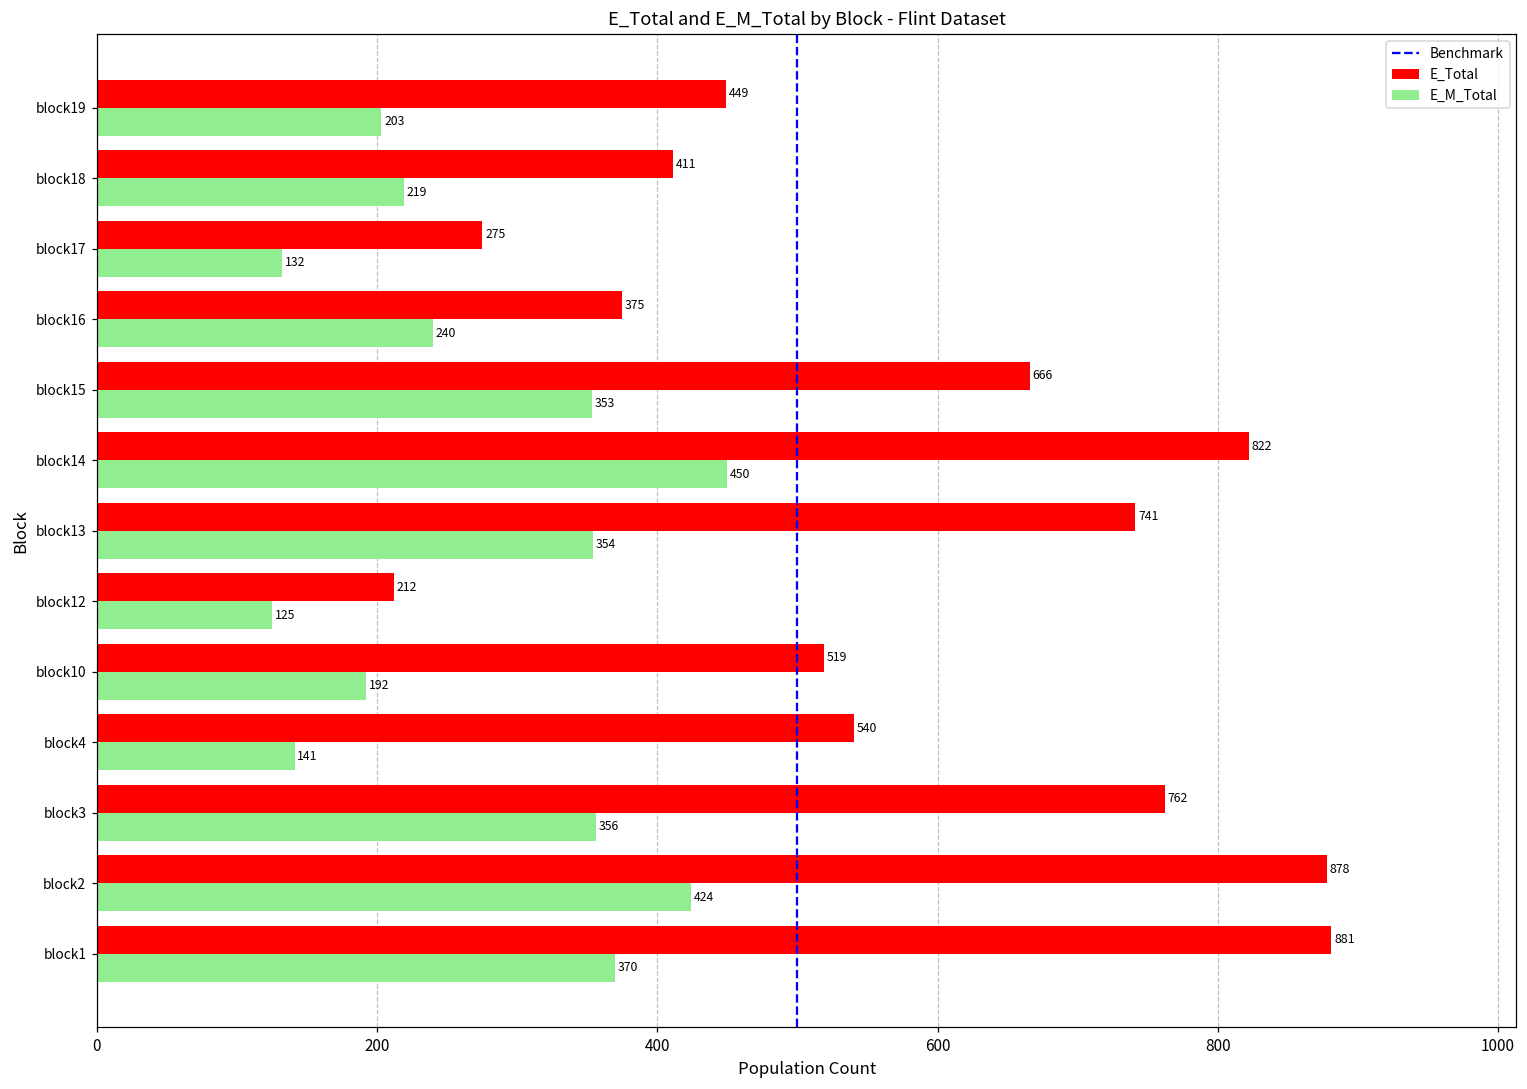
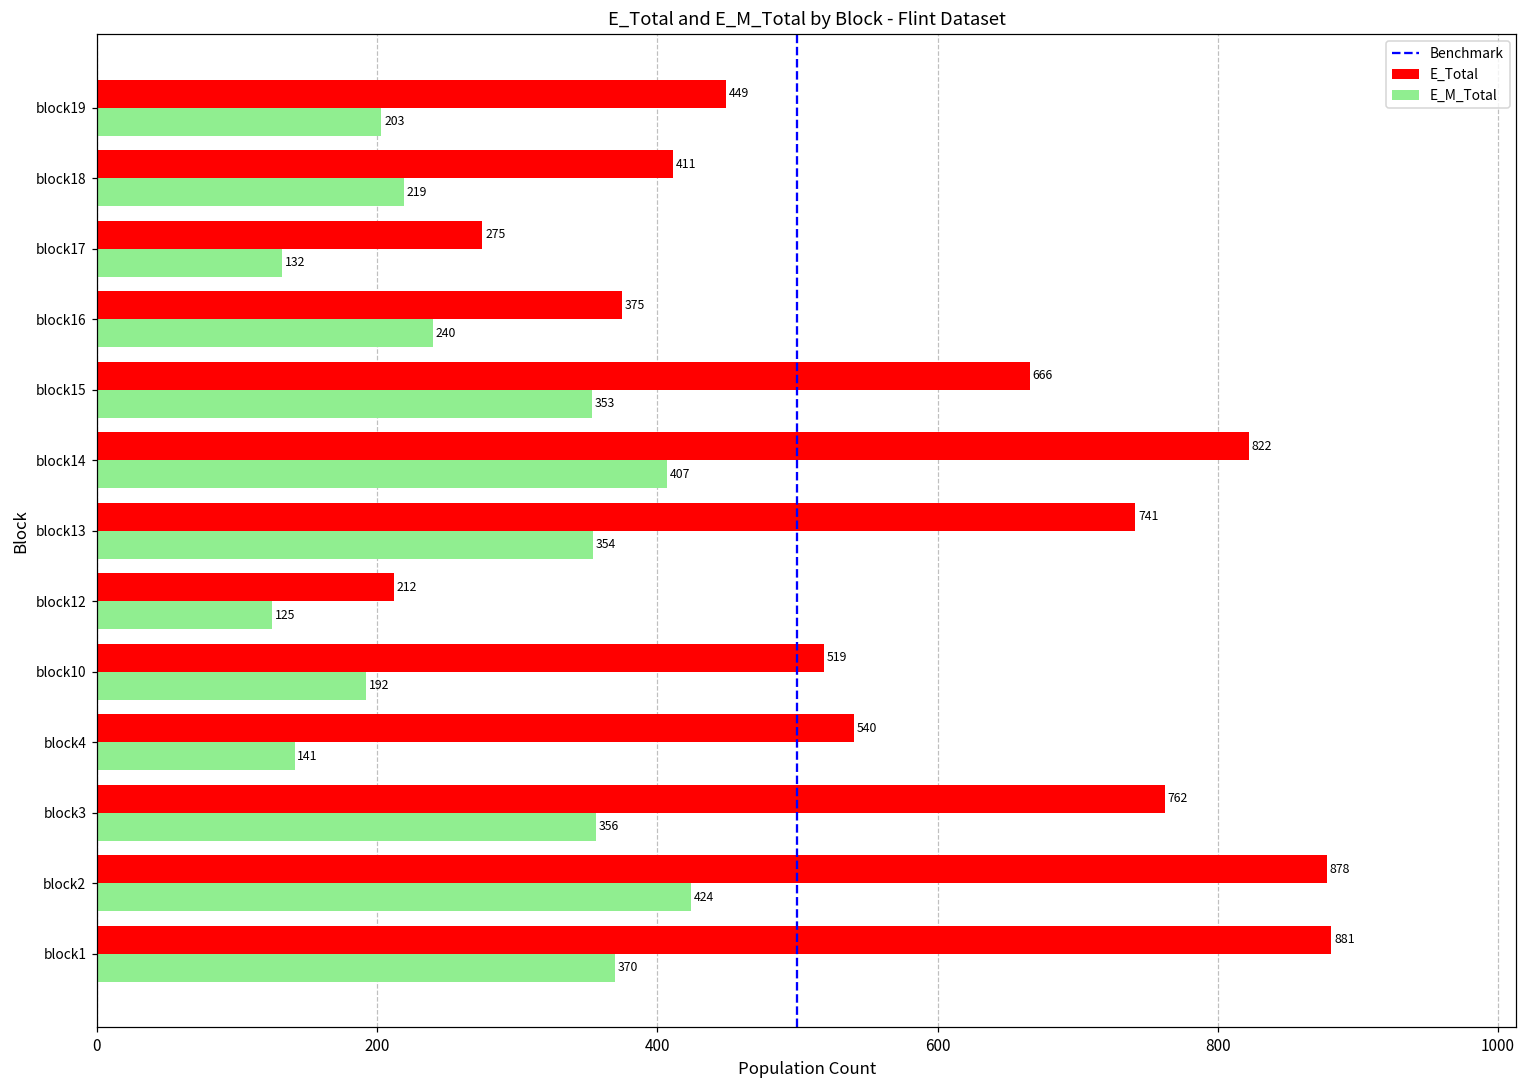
E_M_Total, block14: 450 -> 407
